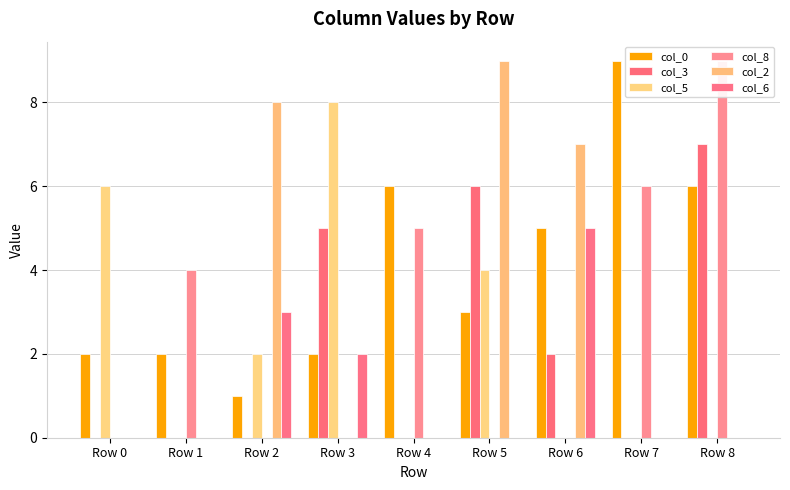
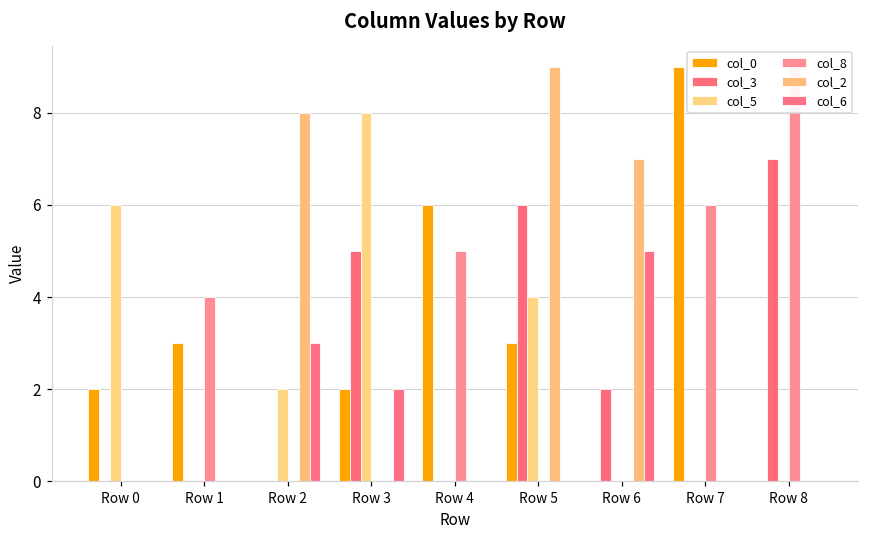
col_0, Row 1: 2 -> 3
col_0, Row 2: 1 -> 0
col_0, Row 6: 5 -> 0
col_0, Row 8: 6 -> 0
